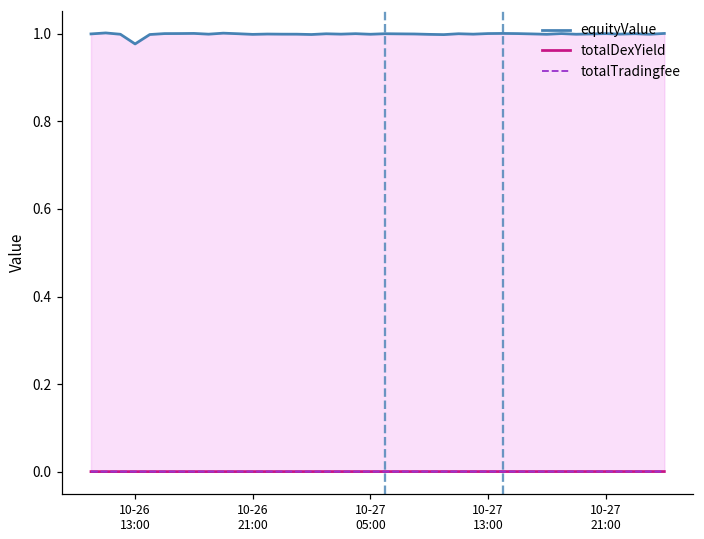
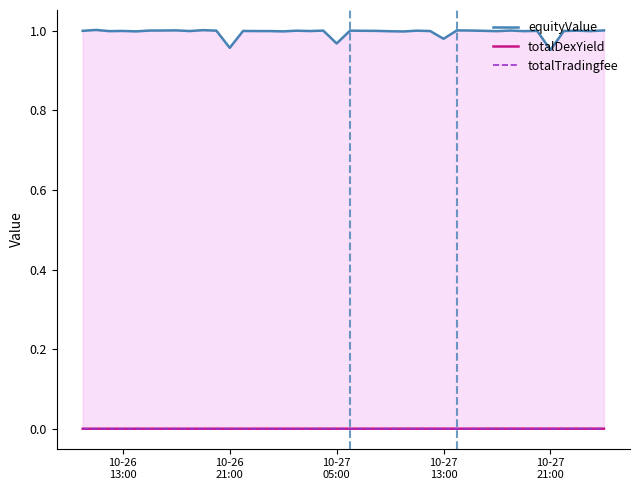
equityValue, 10-26 13:00: 0.98 -> 1.00
equityValue, 10-26 21:00: 1.00 -> 0.96
equityValue, 10-27 05:00: 1.00 -> 0.97
equityValue, 10-27 13:00: 1.00 -> 0.98
equityValue, 10-27 21:00: 1.00 -> 0.95
